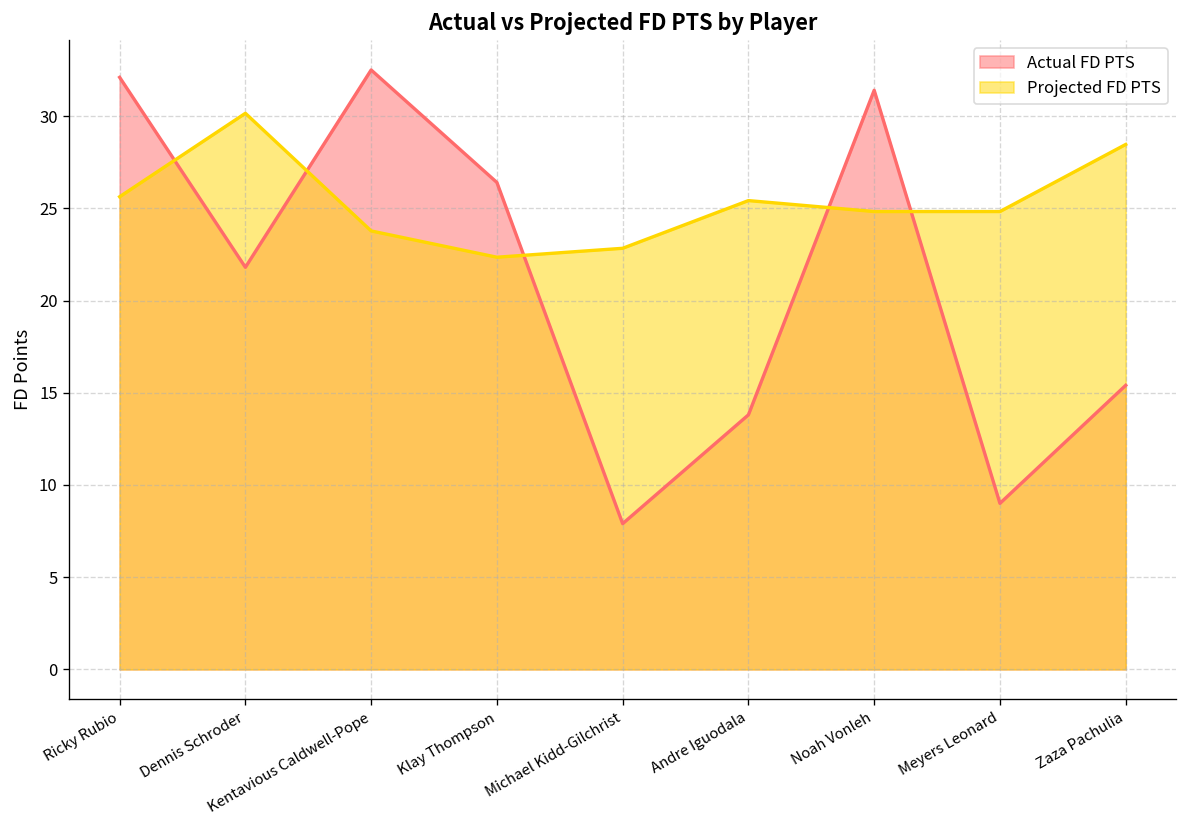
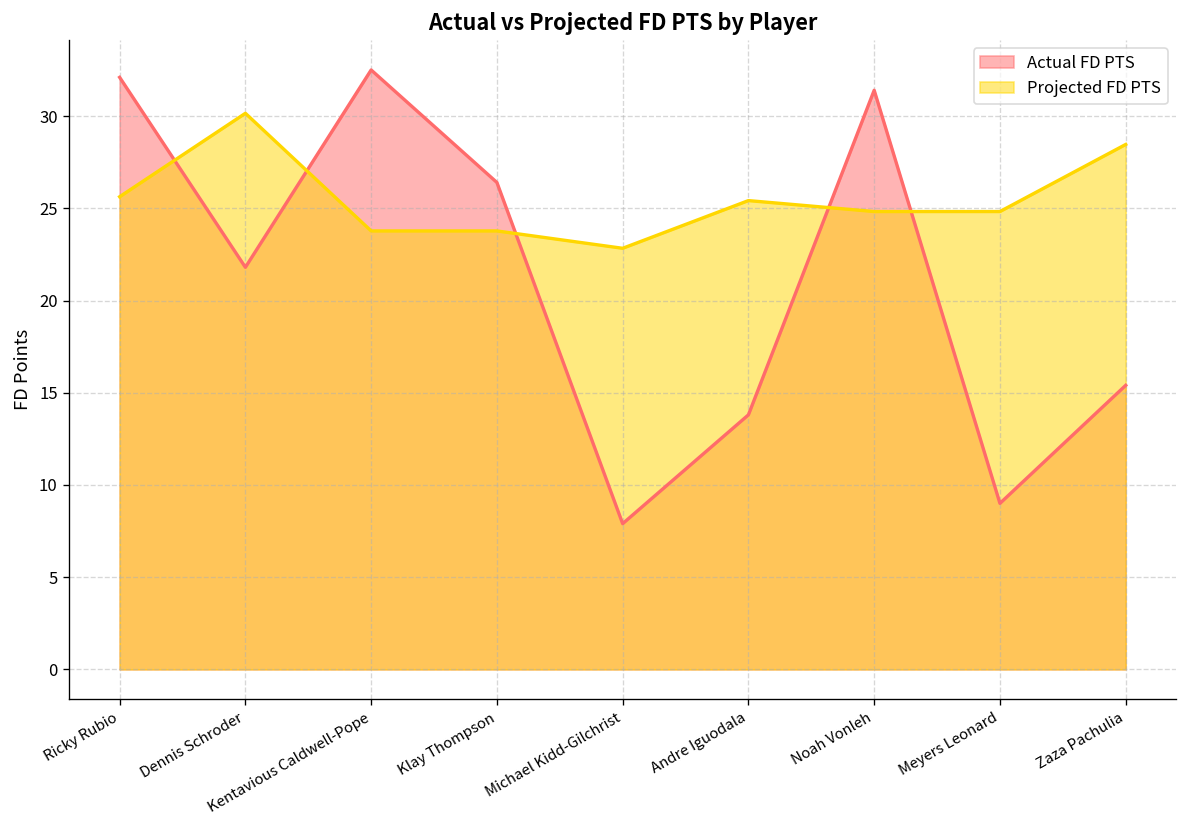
Projected FD PTS, Klay Thompson: 22.3 -> 23.8
